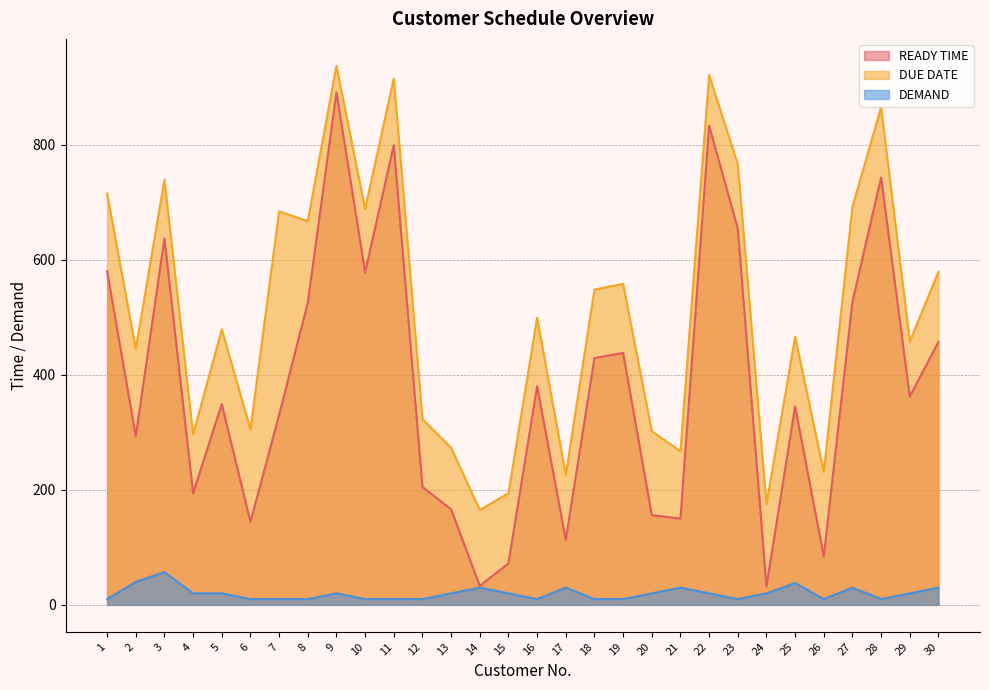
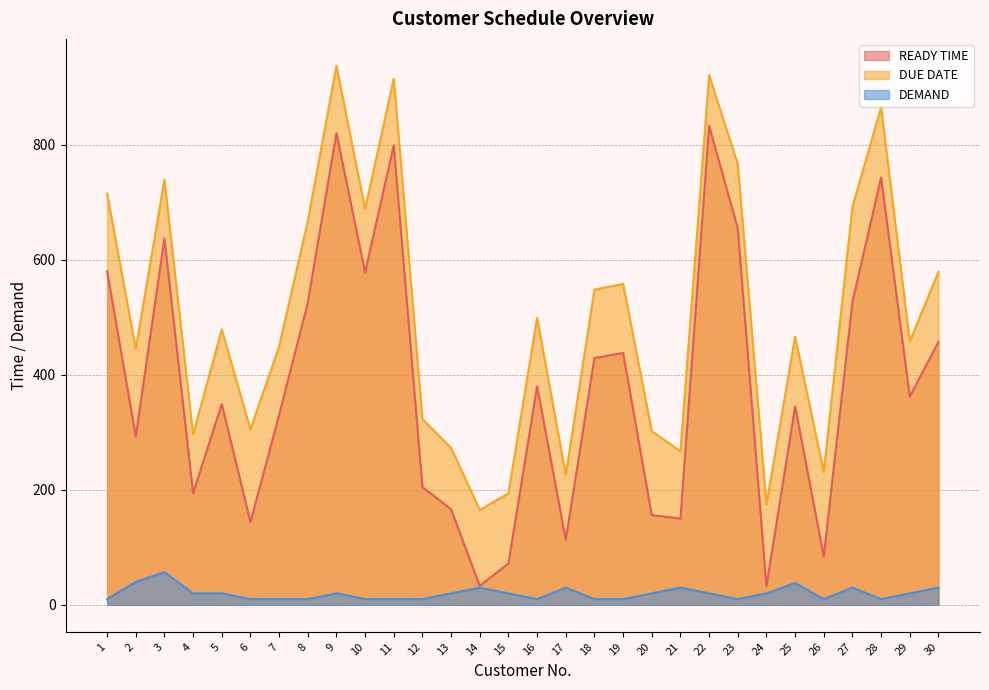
DUE DATE, 7: 680 -> 450
READY TIME, 9: 890 -> 820
